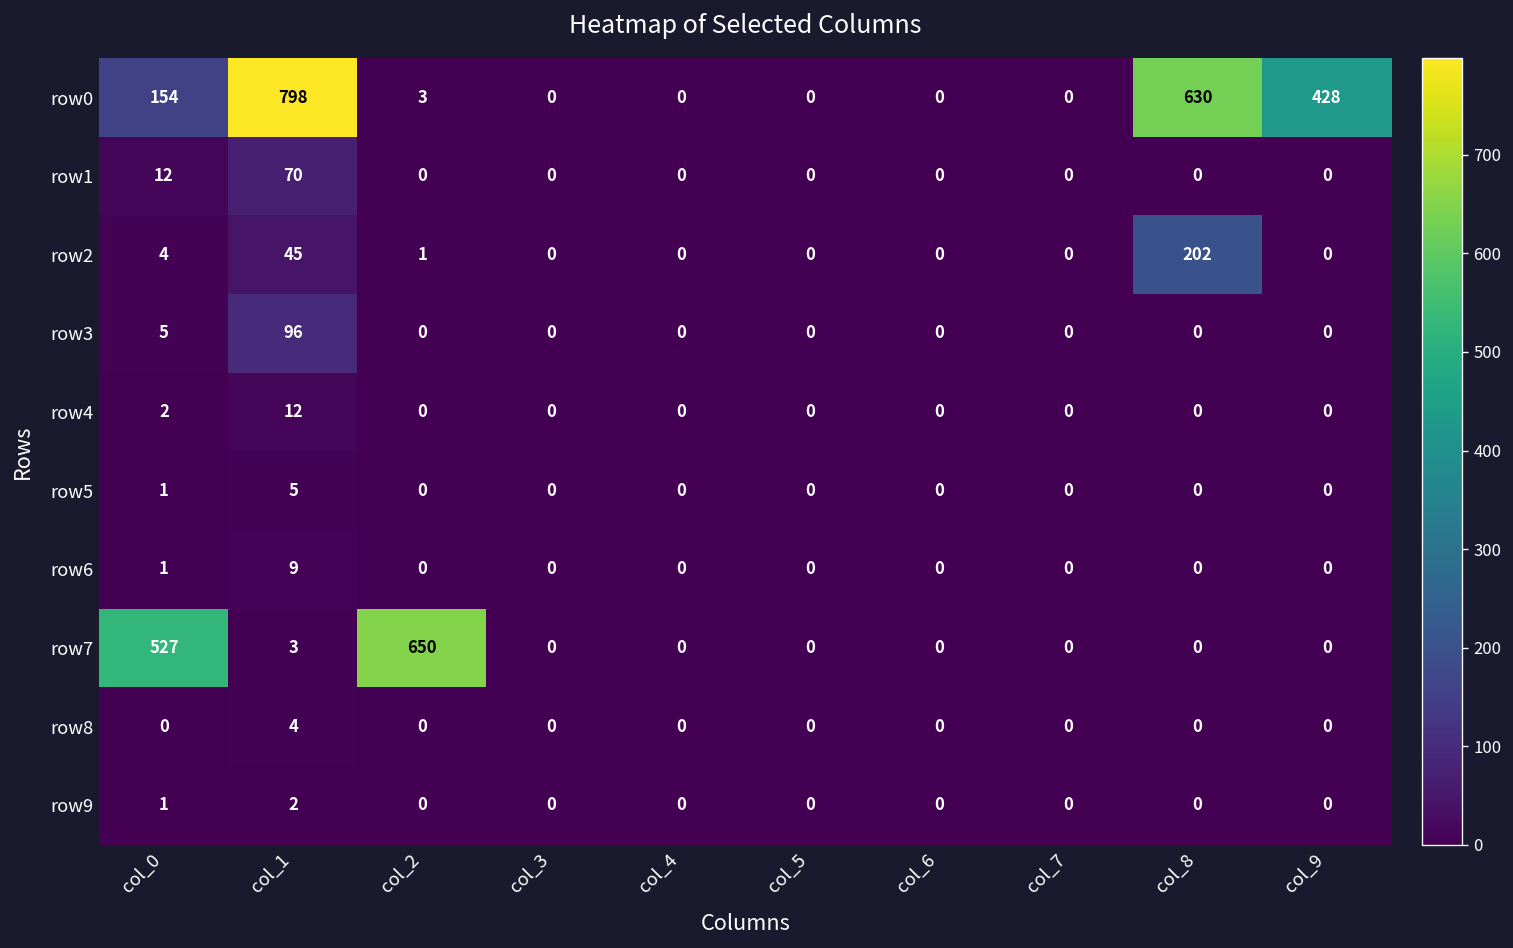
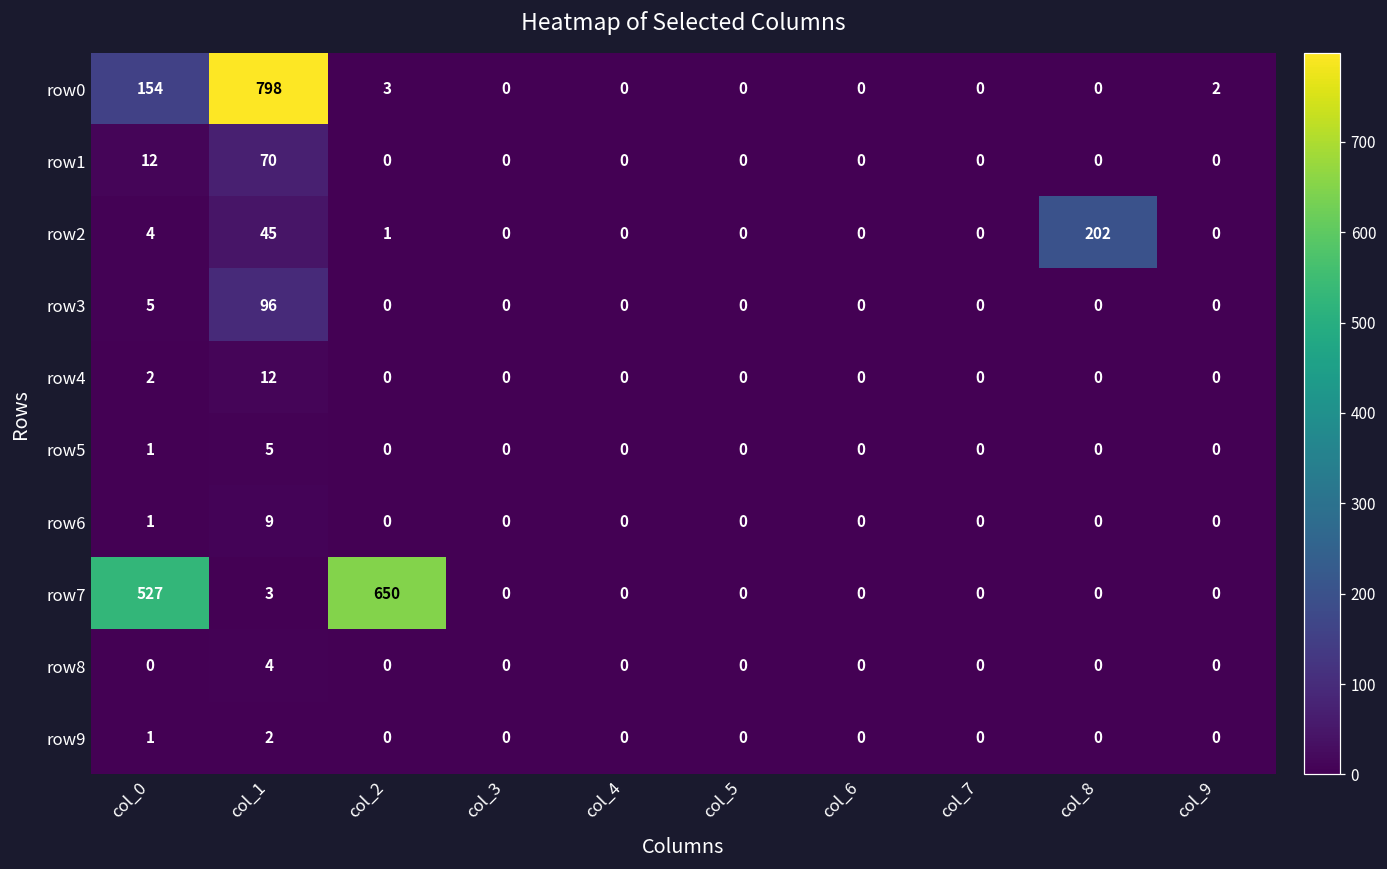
row0, col_8: 630 -> 0
row0, col_9: 428 -> 2
